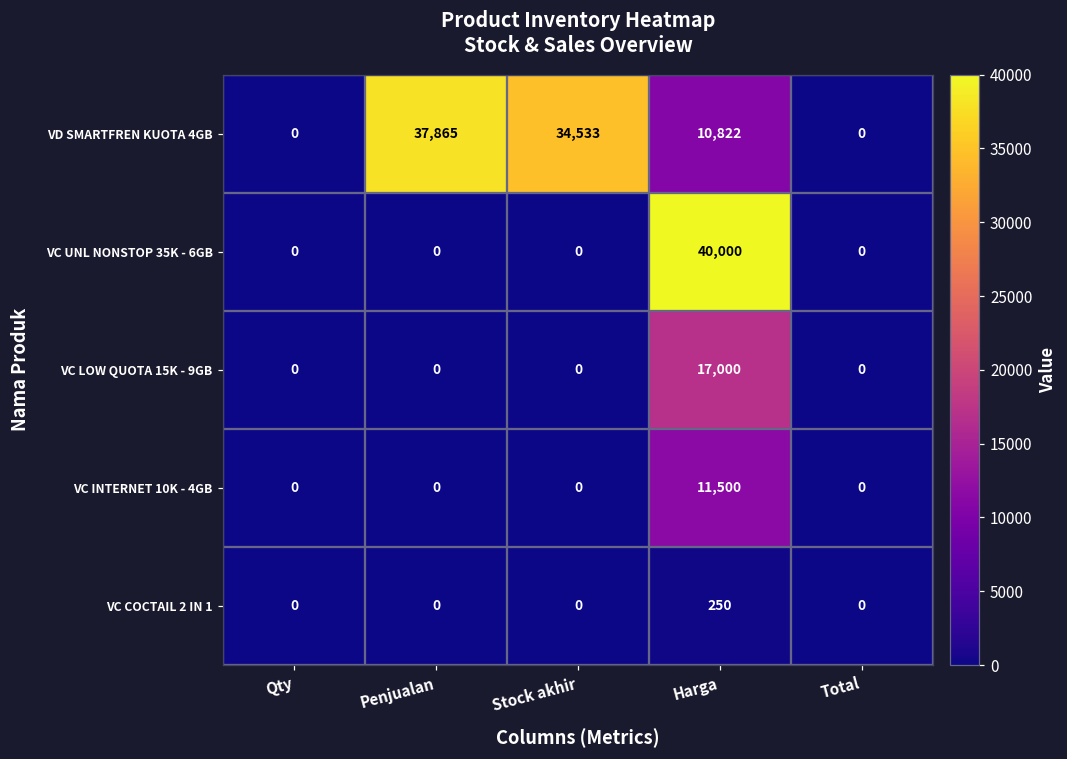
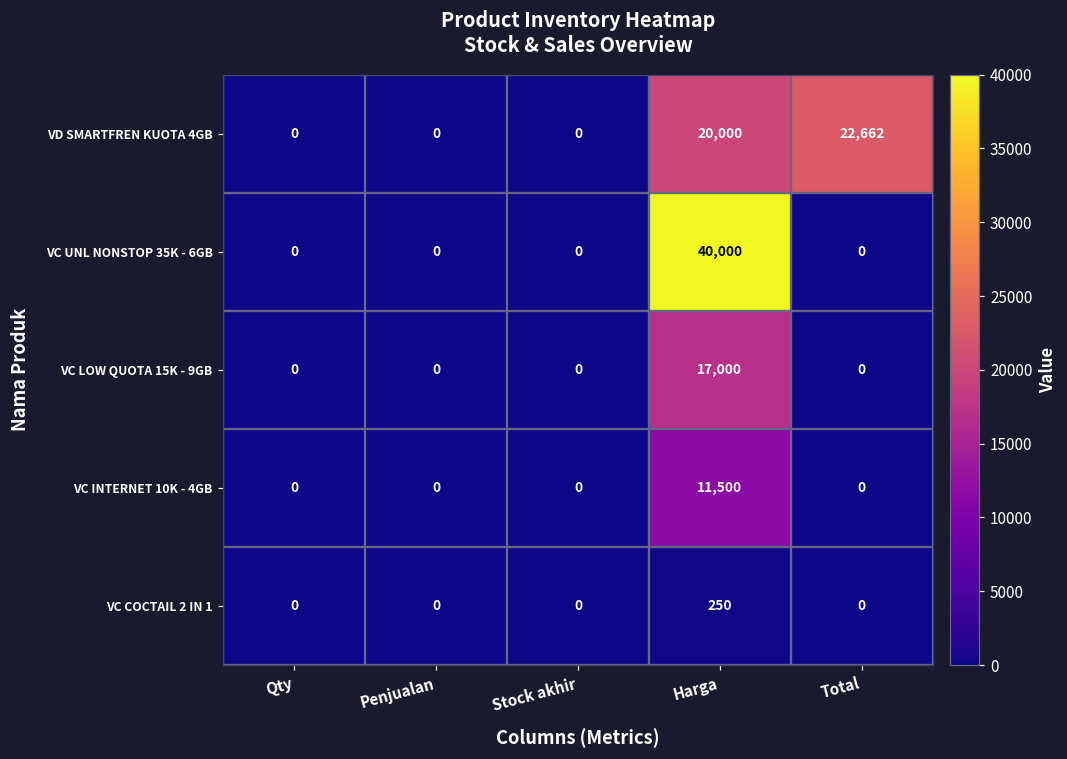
VD SMARTFREN KUOTA 4GB, Penjualan: 37,865 -> 0
VD SMARTFREN KUOTA 4GB, Stock akhir: 34,533 -> 0
VD SMARTFREN KUOTA 4GB, Harga: 10,822 -> 20,000
VD SMARTFREN KUOTA 4GB, Total: 0 -> 22,662
